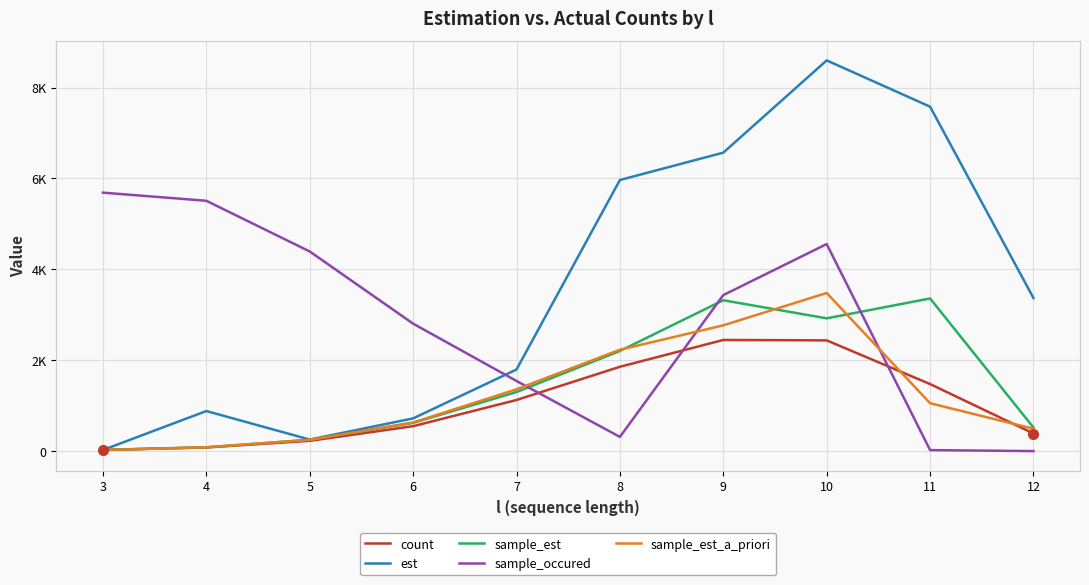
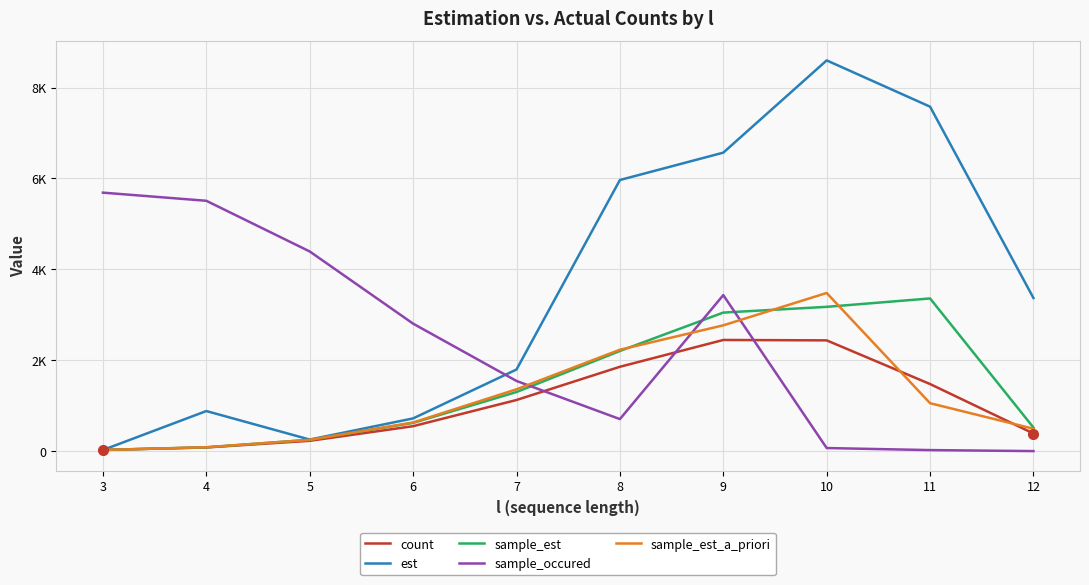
sample_occured, 8: 300 -> 700
sample_est, 9: 3300 -> 3000
sample_est, 10: 2900 -> 3200
sample_occured, 10: 4600 -> 100
